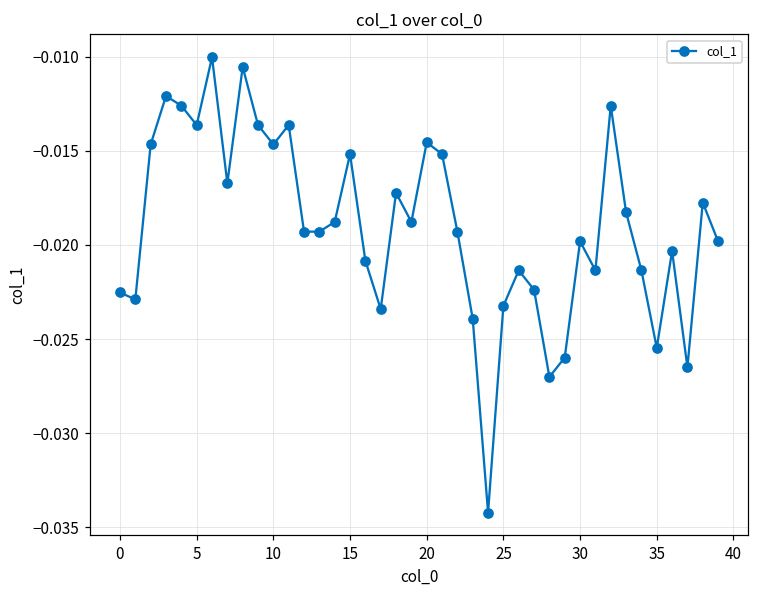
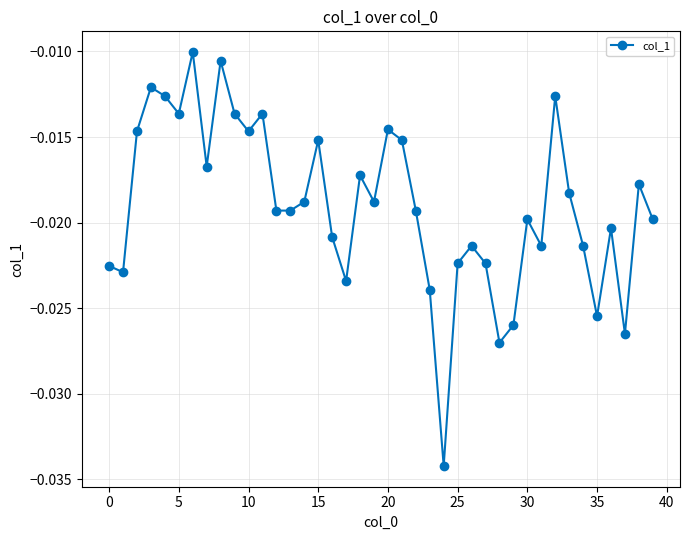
25: -0.0232 -> -0.0224
